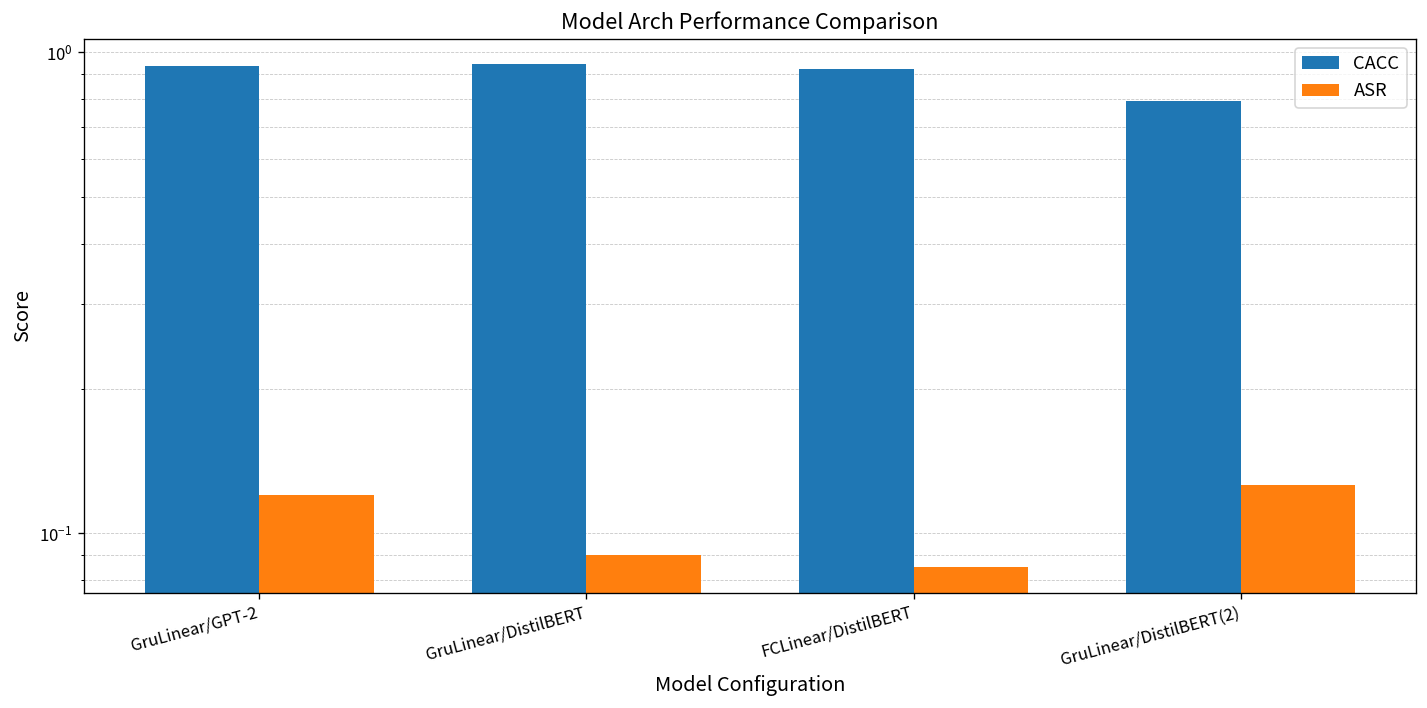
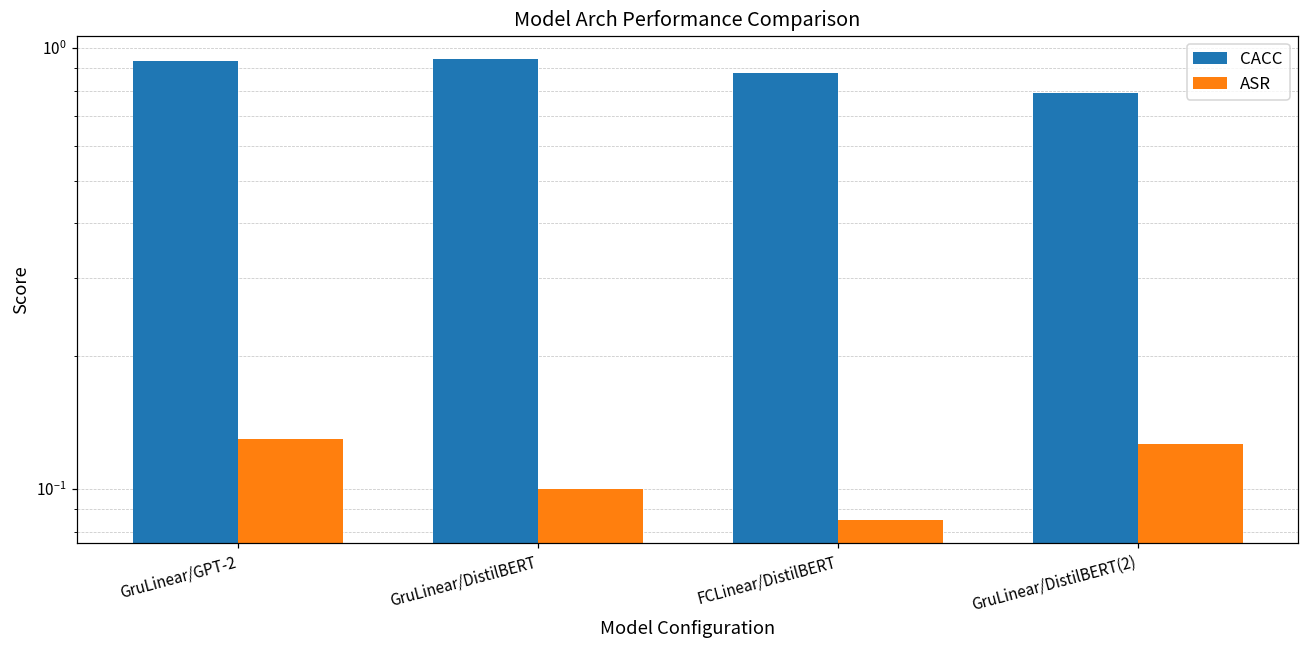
ASR, GruLinear/GPT-2: 0.12 -> 0.13
ASR, GruLinear/DistilBERT: 0.09 -> 0.10
CACC, FCLinear/DistilBERT: 0.92 -> 0.88
